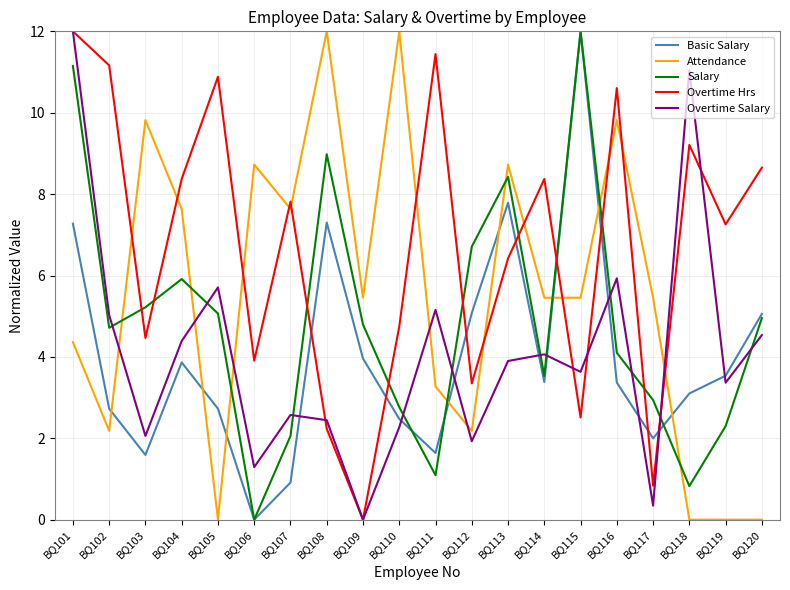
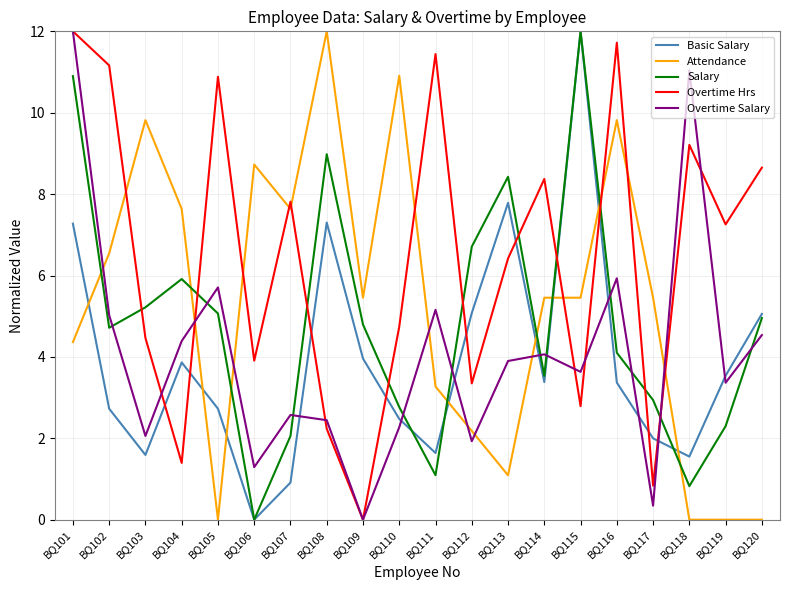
Salary, BQ101: 11.1 -> 10.9
Attendance, BQ102: 2.2 -> 6.5
Overtime Hrs, BQ104: 8.4 -> 1.4
Attendance, BQ110: 12.0 -> 10.9
Attendance, BQ113: 8.7 -> 1.1
Overtime Hrs, BQ115: 2.5 -> 2.8
Overtime Hrs, BQ116: 10.6 -> 11.7
Basic Salary, BQ118: 3.1 -> 1.6
